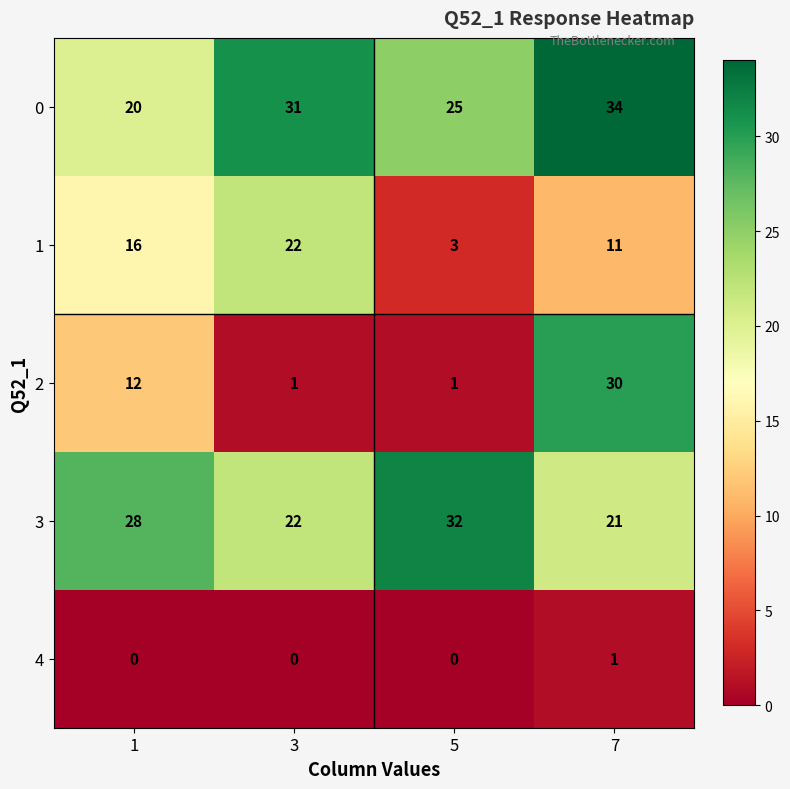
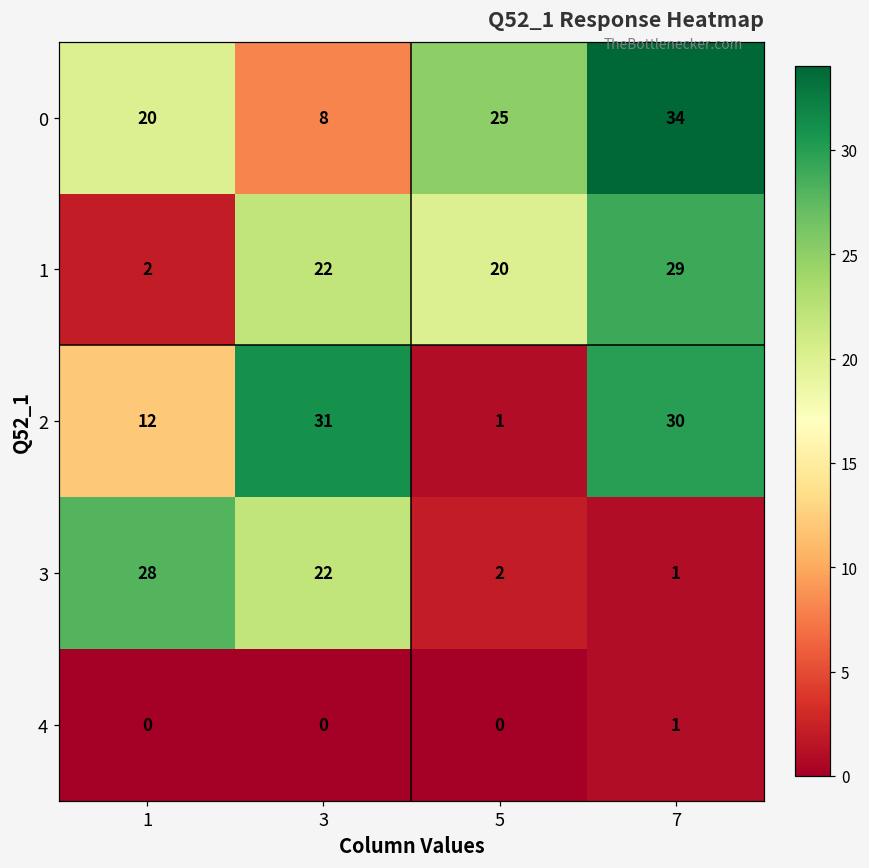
0, 3: 31 -> 8
1, 1: 16 -> 2
1, 5: 3 -> 20
1, 7: 11 -> 29
2, 3: 1 -> 31
3, 5: 32 -> 2
3, 7: 21 -> 1
